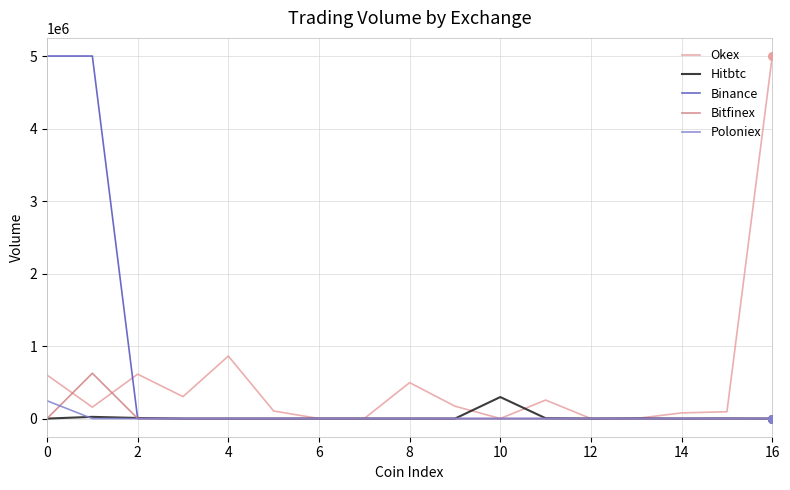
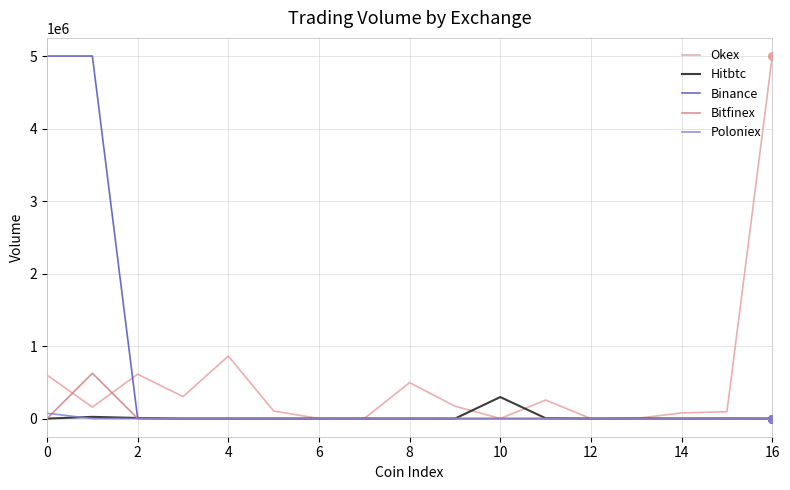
Poloniex, 0: 200000 -> 100000
